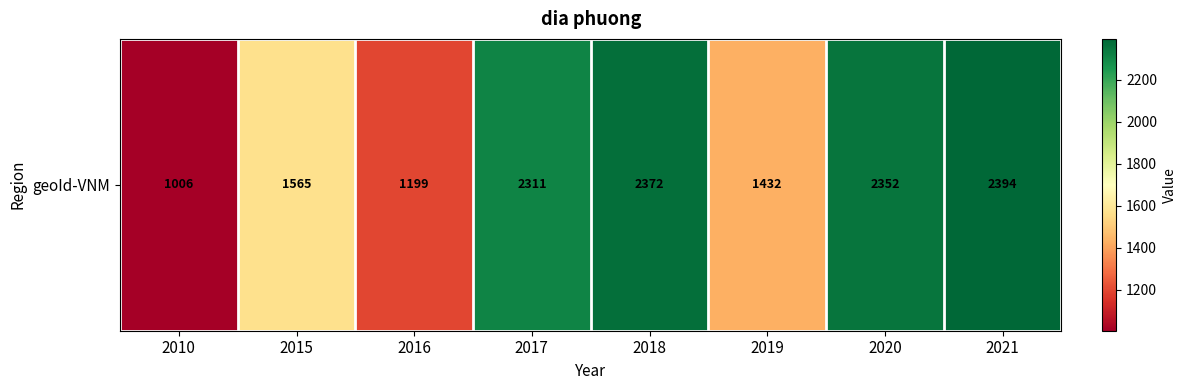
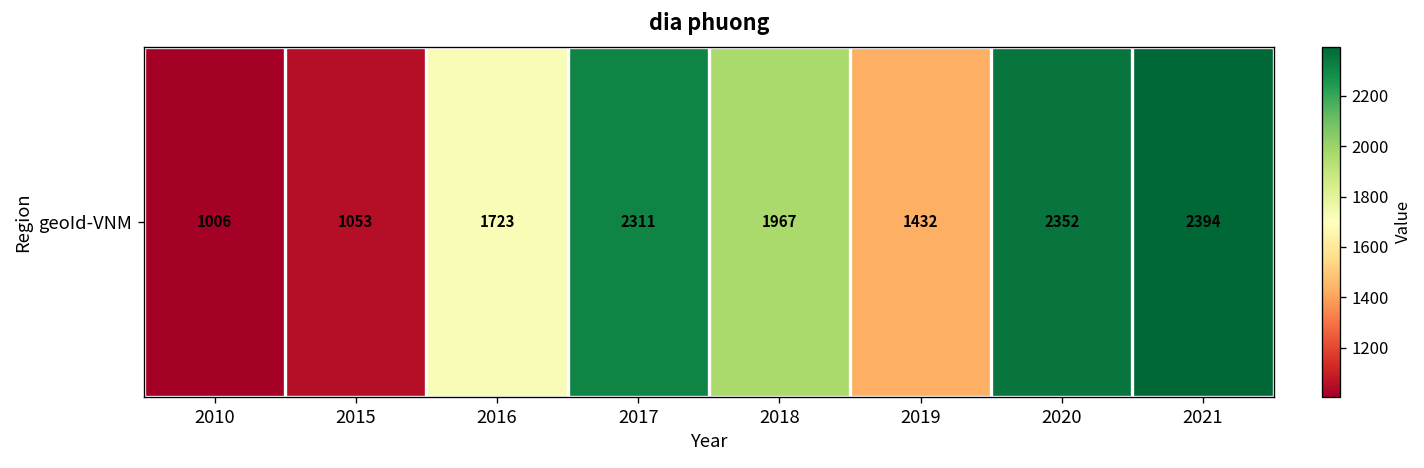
geoId-VNM, 2015: 1565 -> 1053
geoId-VNM, 2016: 1199 -> 1723
geoId-VNM, 2018: 2372 -> 1967
